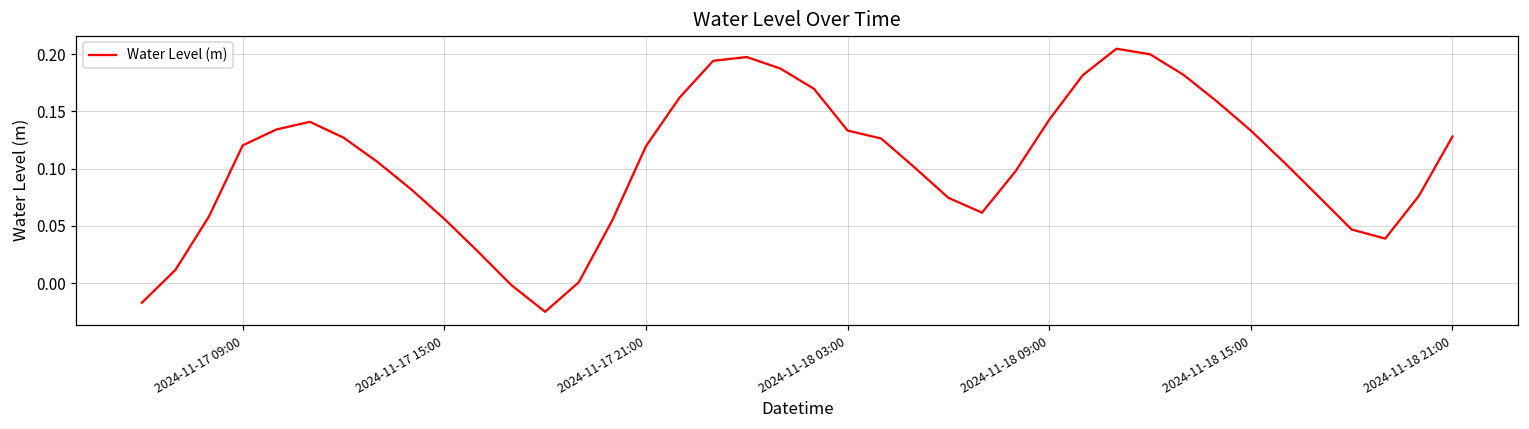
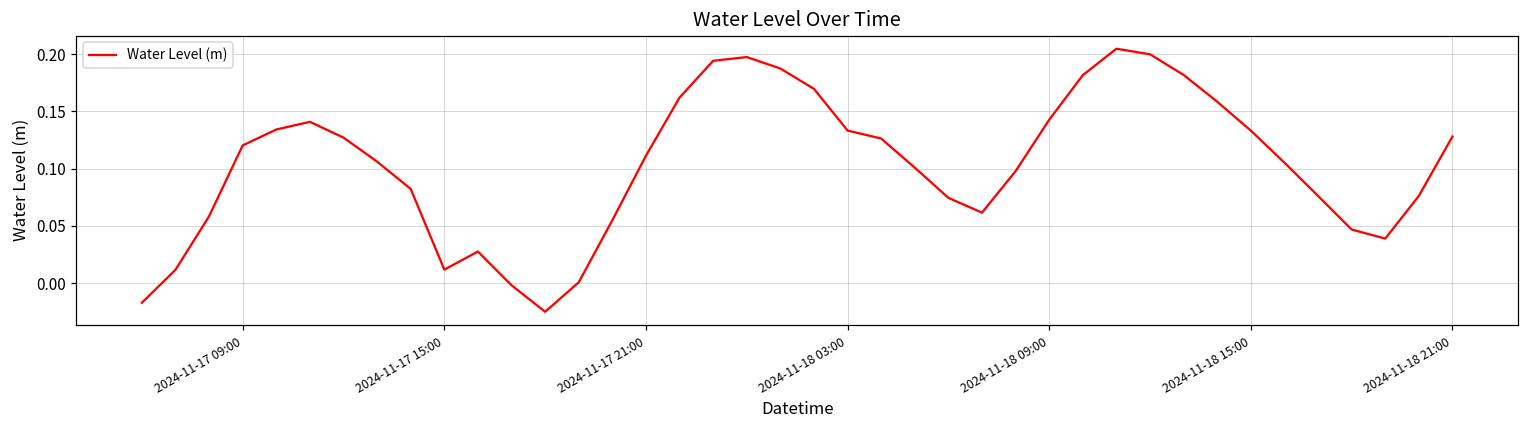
2024-11-17 15:00: 0.056 -> 0.012
2024-11-17 21:00: 0.120 -> 0.111
